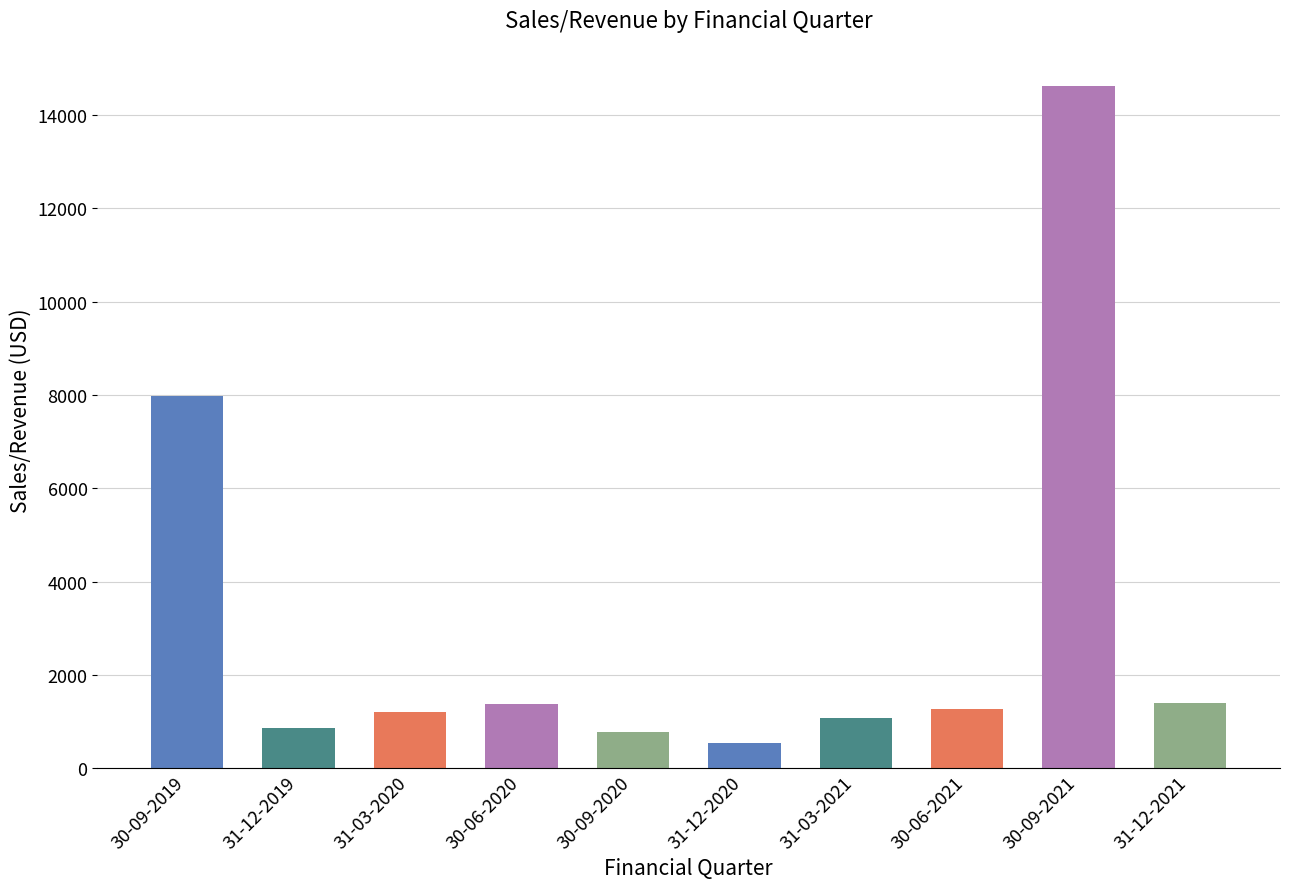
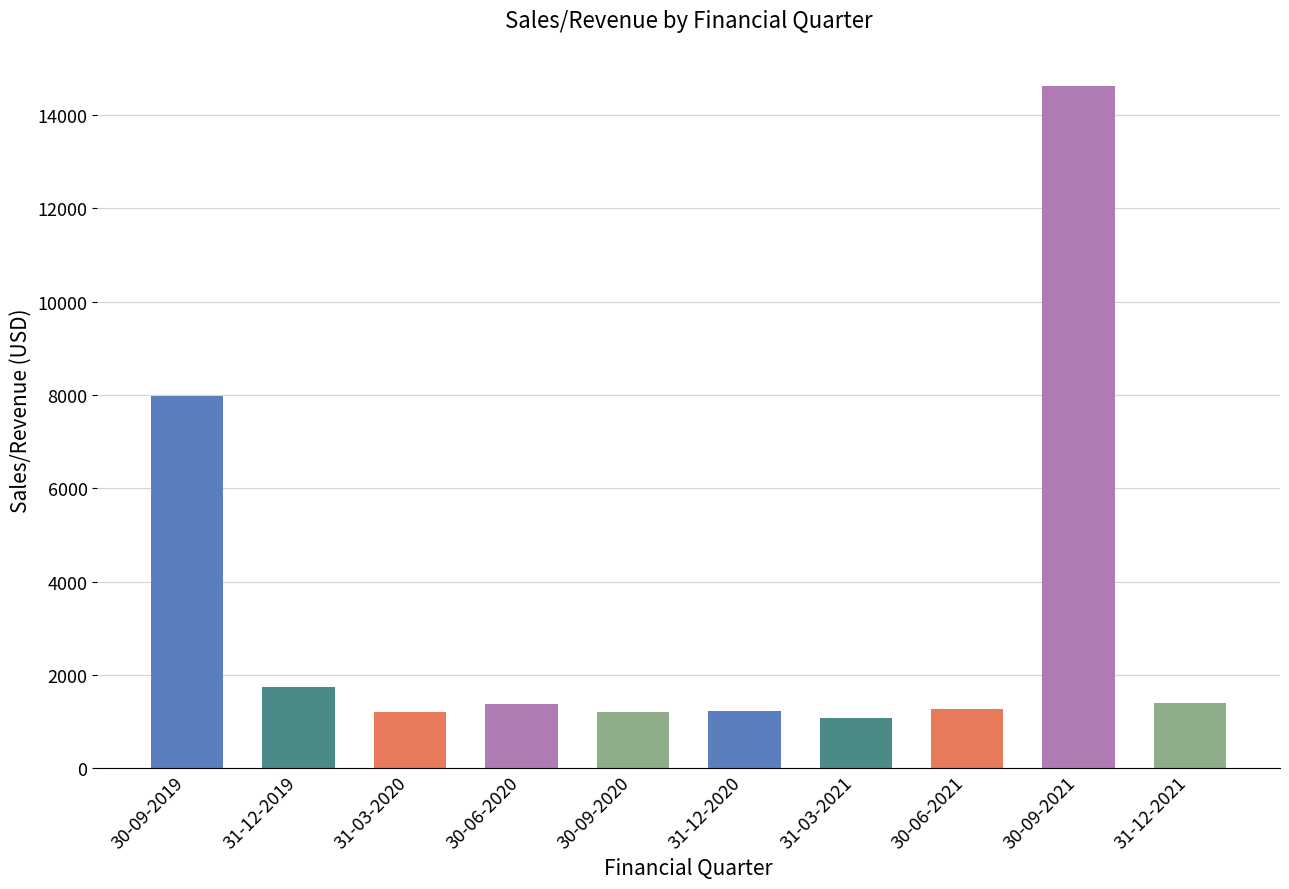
31-12-2019: 900 -> 1800
30-09-2020: 800 -> 1200
31-12-2020: 500 -> 1200
